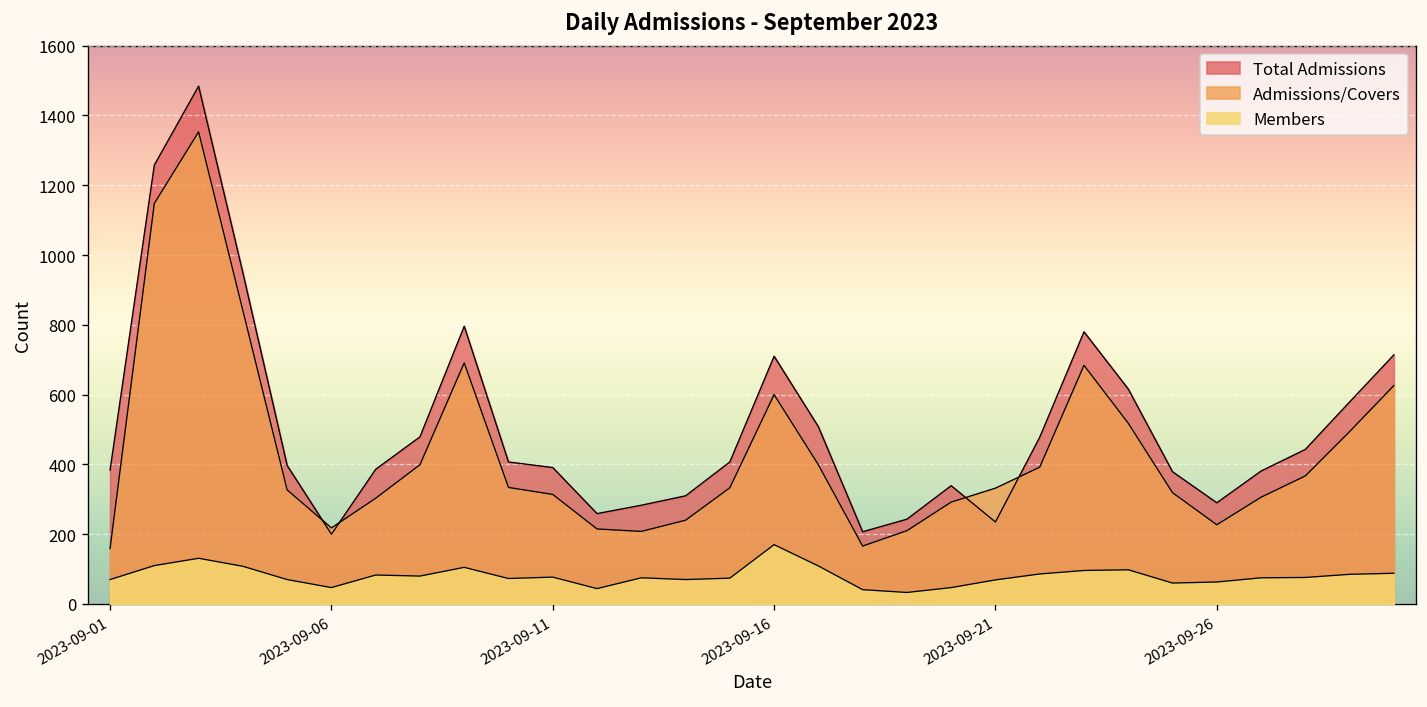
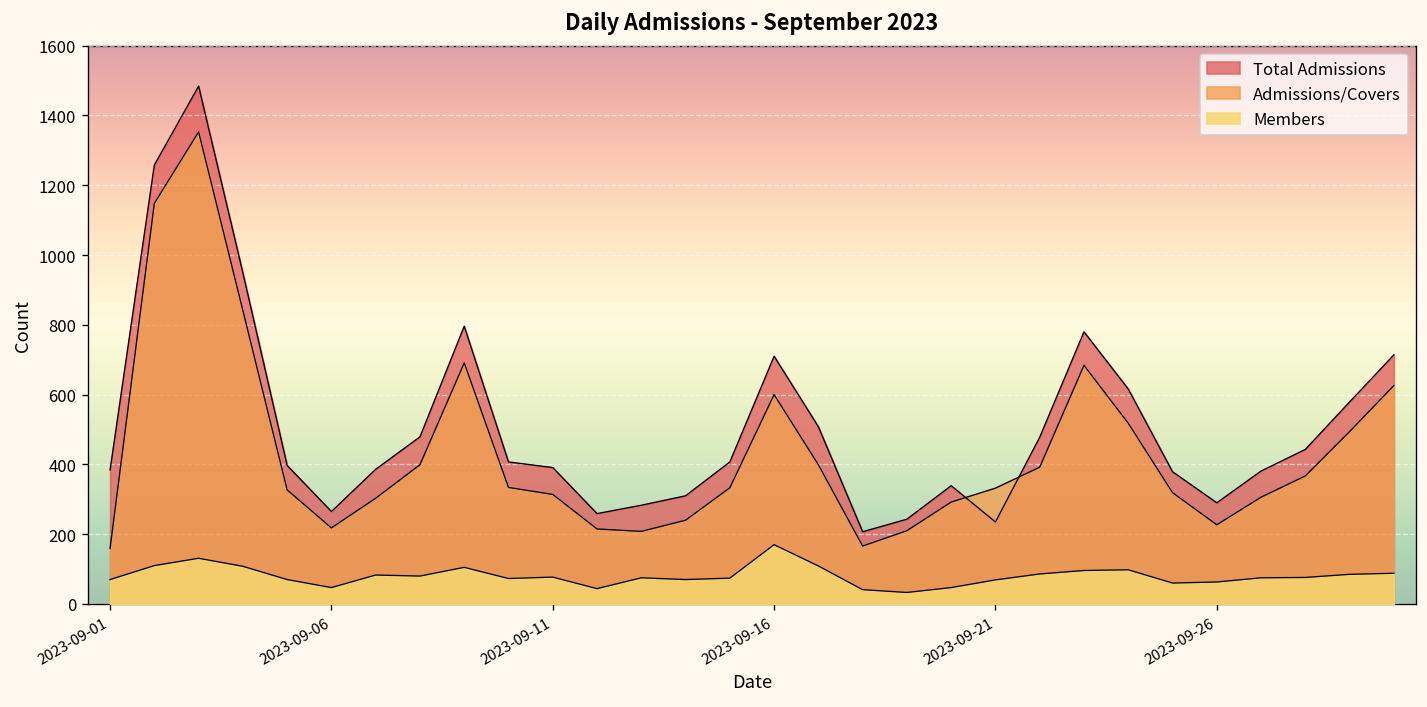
Total Admissions, 2023-09-06: 200 -> 270
